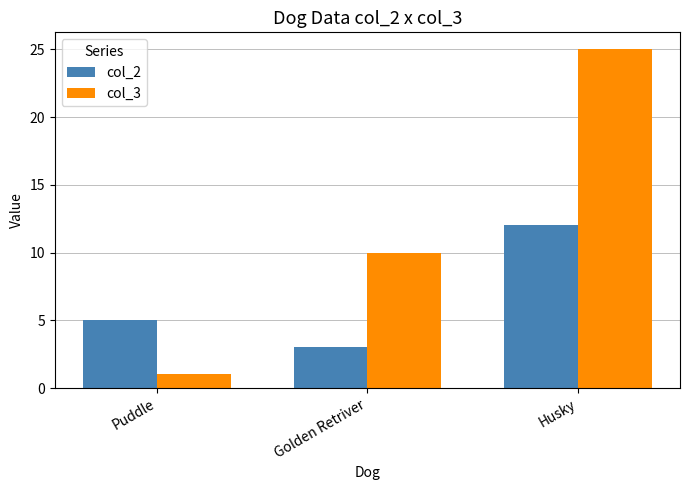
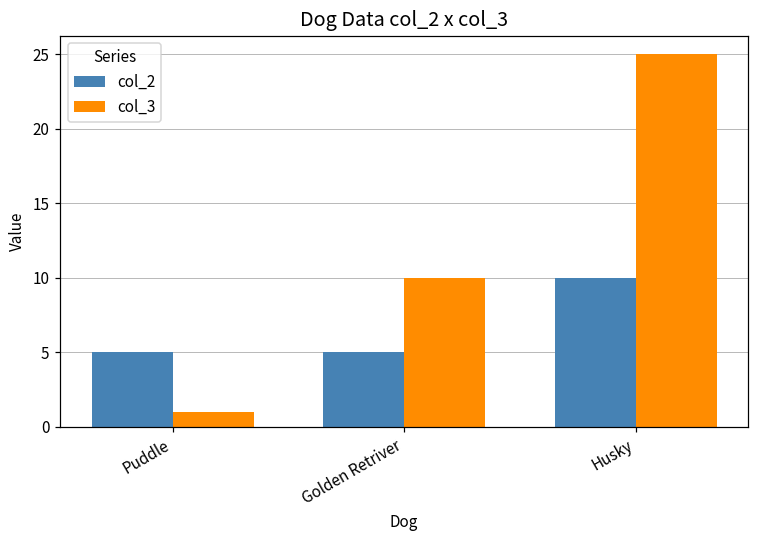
col_2, Golden Retriver: 3 -> 5
col_2, Husky: 12 -> 10
